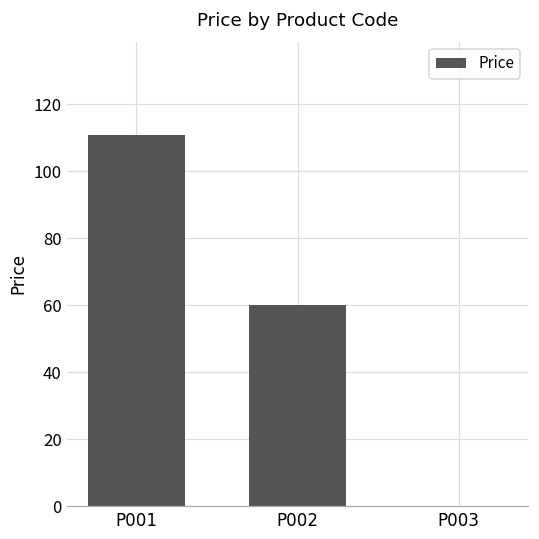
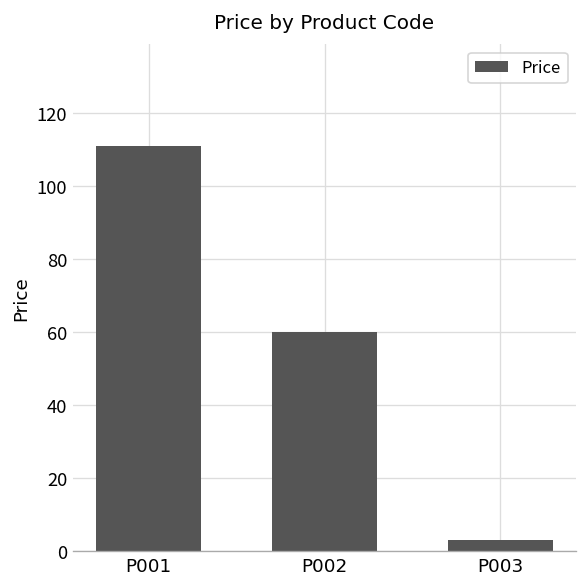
P003: 0 -> 3
